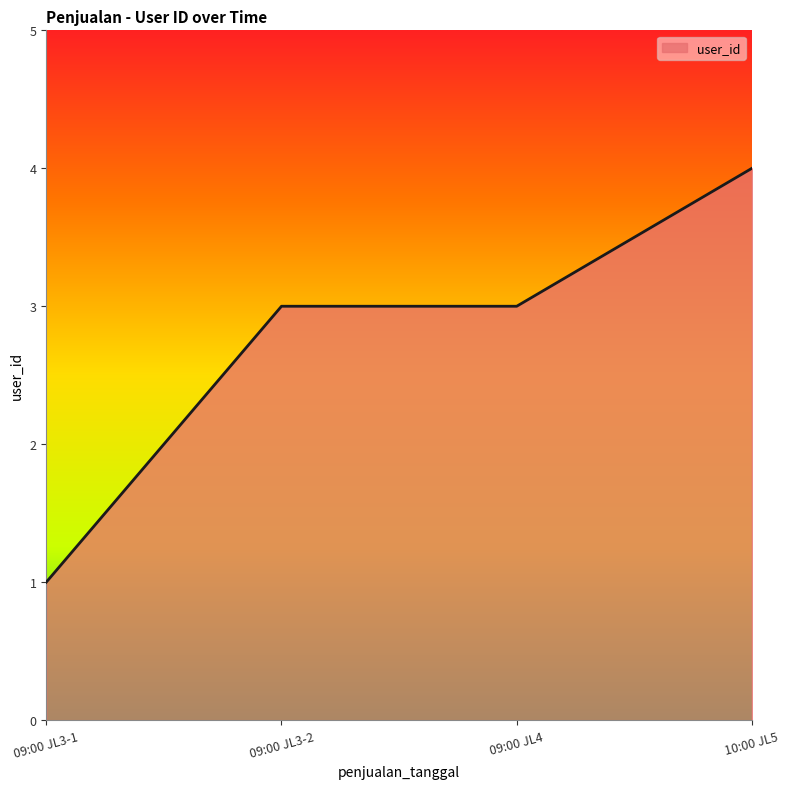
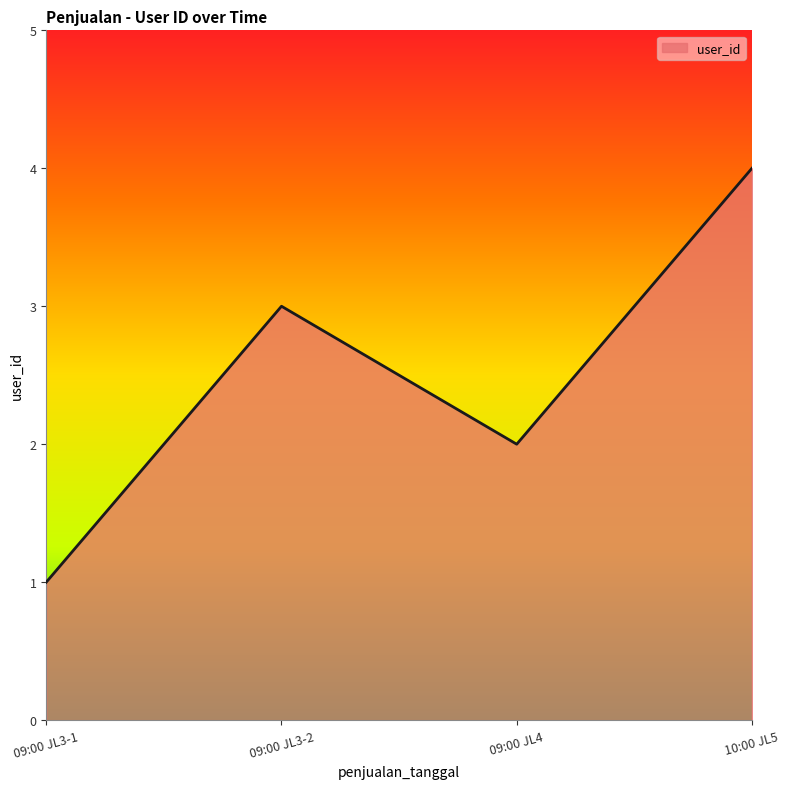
09:00 JL4: 3 -> 2
